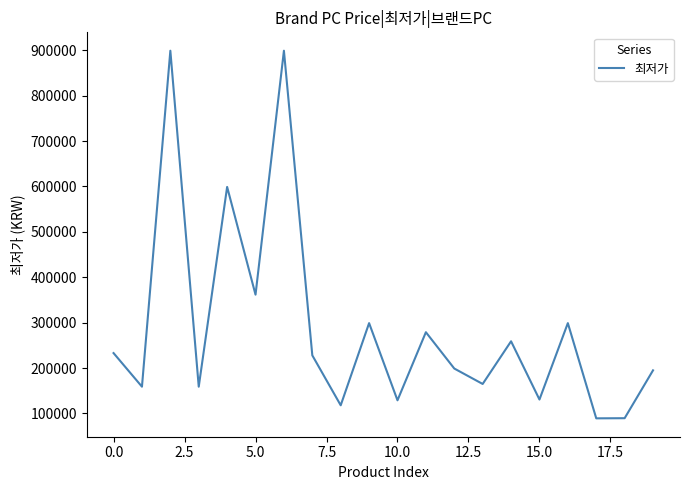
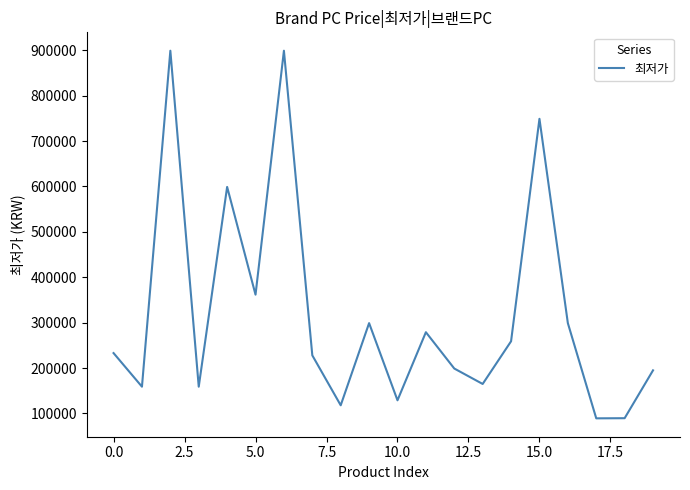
15.0: 130000 -> 750000
